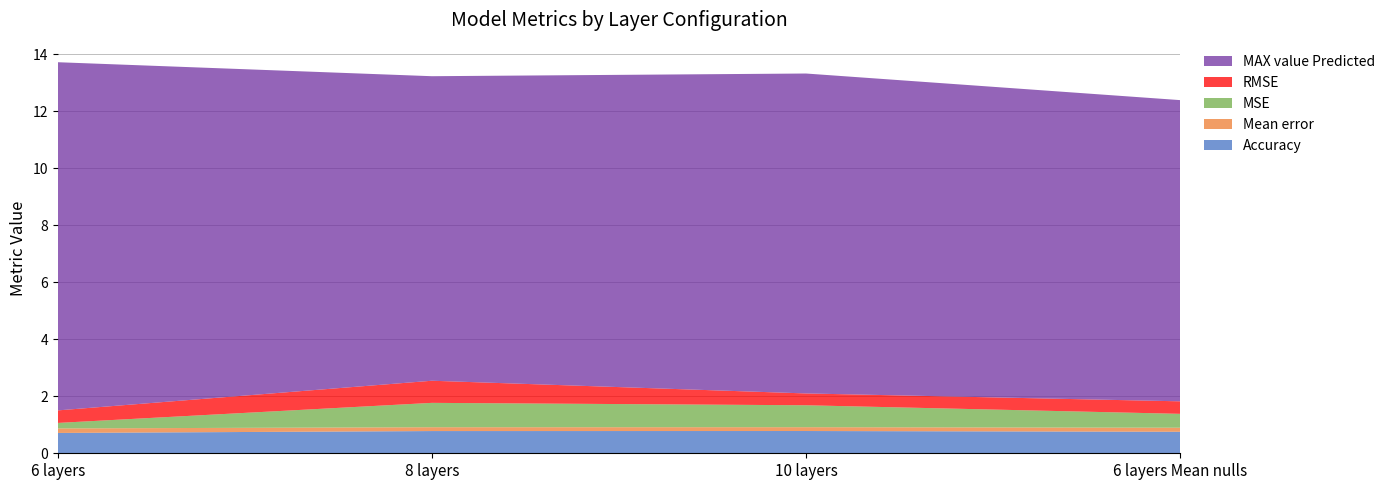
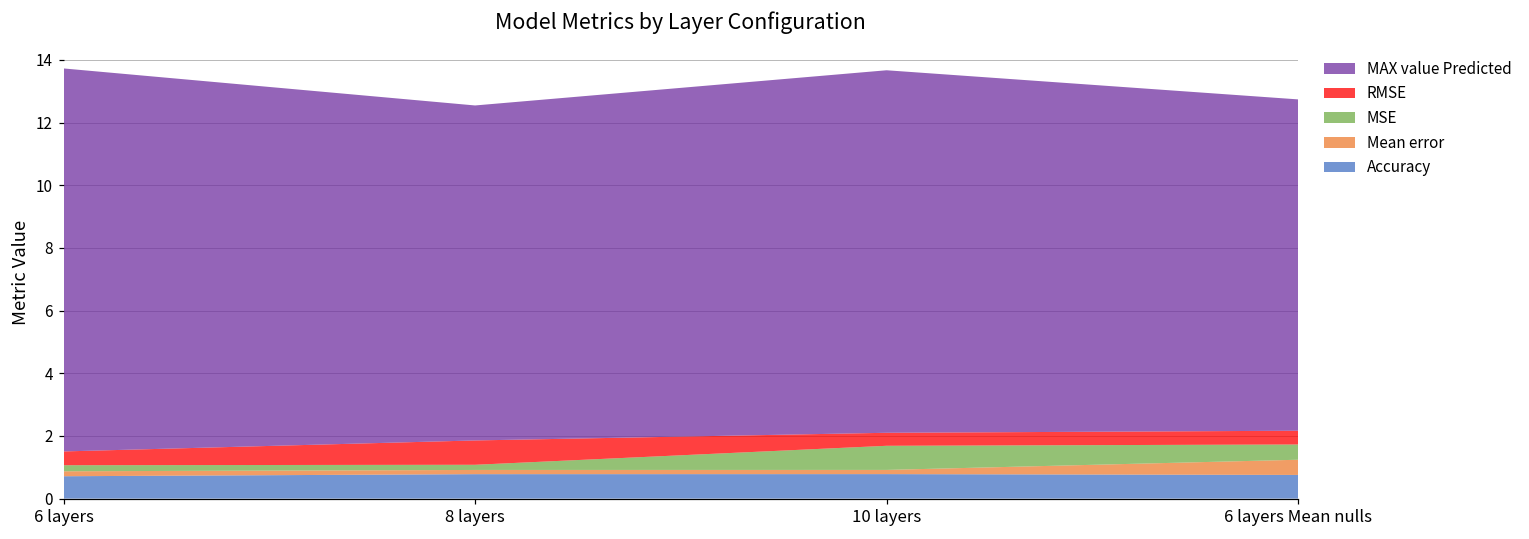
MSE, 8 layers: 0.9 -> 0.2
MAX value Predicted, 10 layers: 11.2 -> 11.6
Mean error, 6 layers Mean nulls: 0.1 -> 0.5
